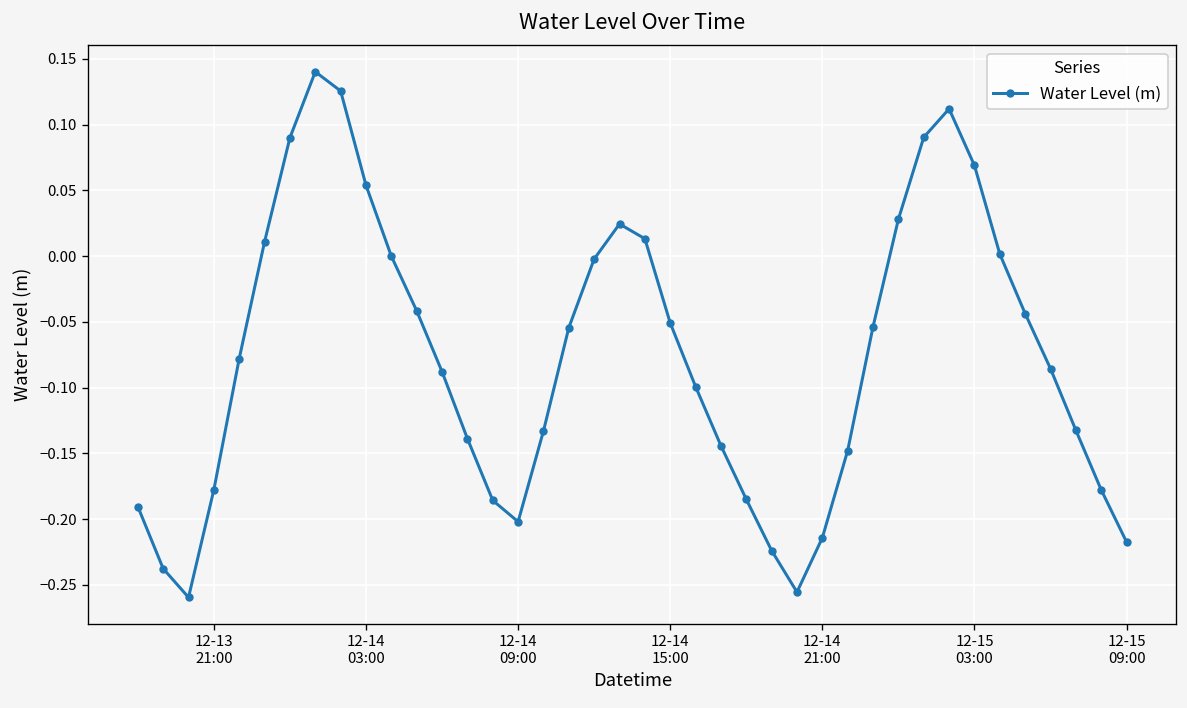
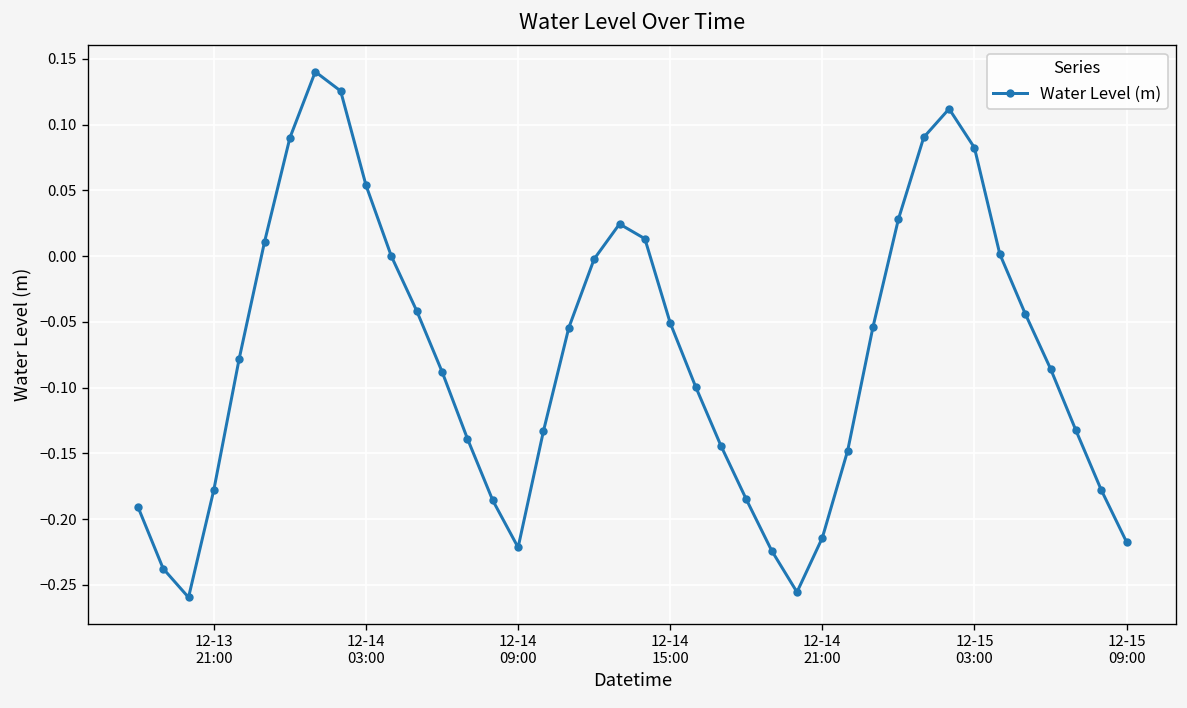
12-14 09:00: -0.202 -> -0.222
12-15 03:00: 0.069 -> 0.082
